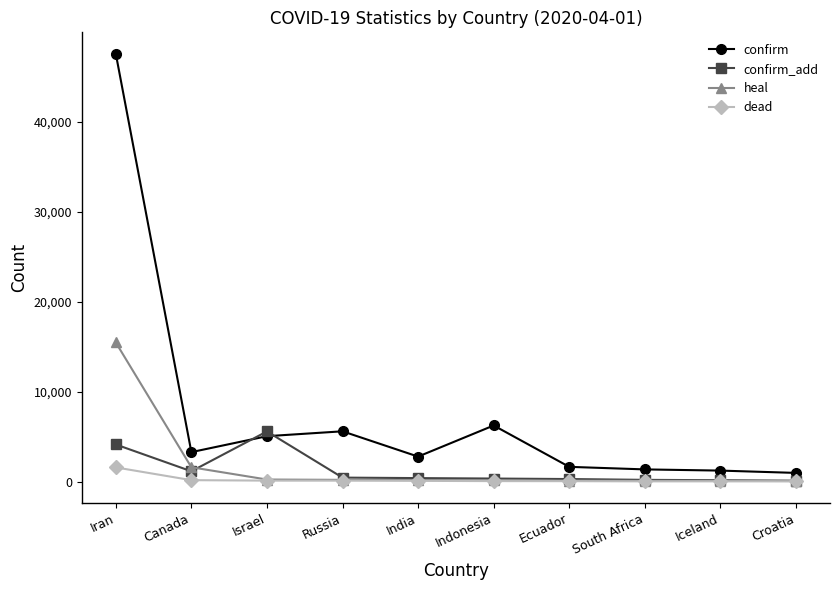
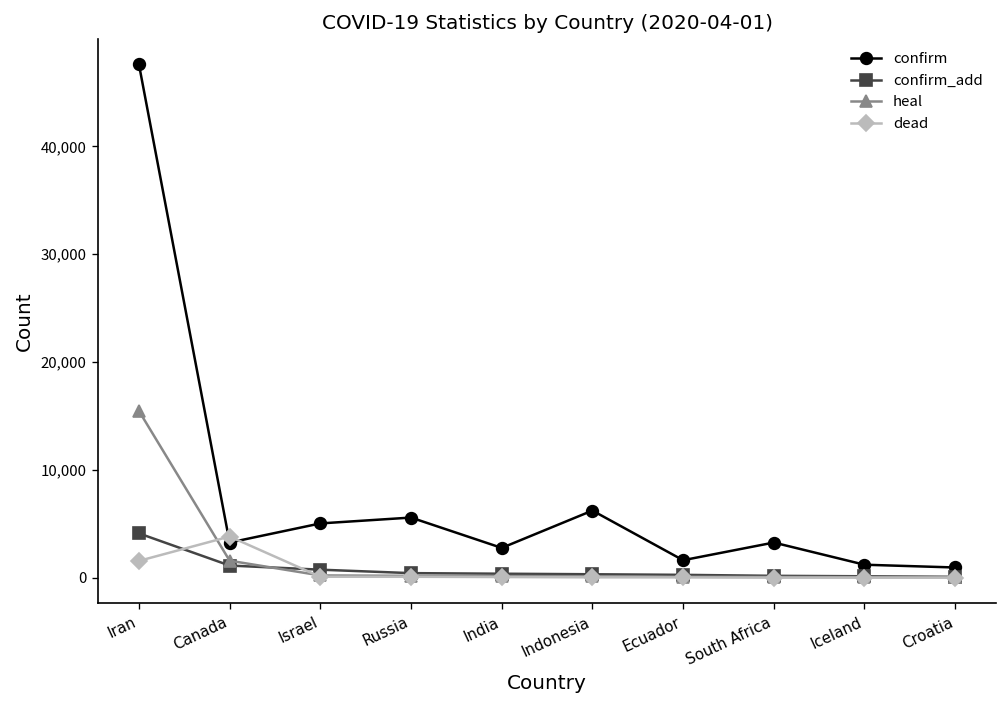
dead, Canada: 0 -> 4,000
confirm_add, Israel: 6,000 -> 1,000
confirm, South Africa: 1,000 -> 3,000
